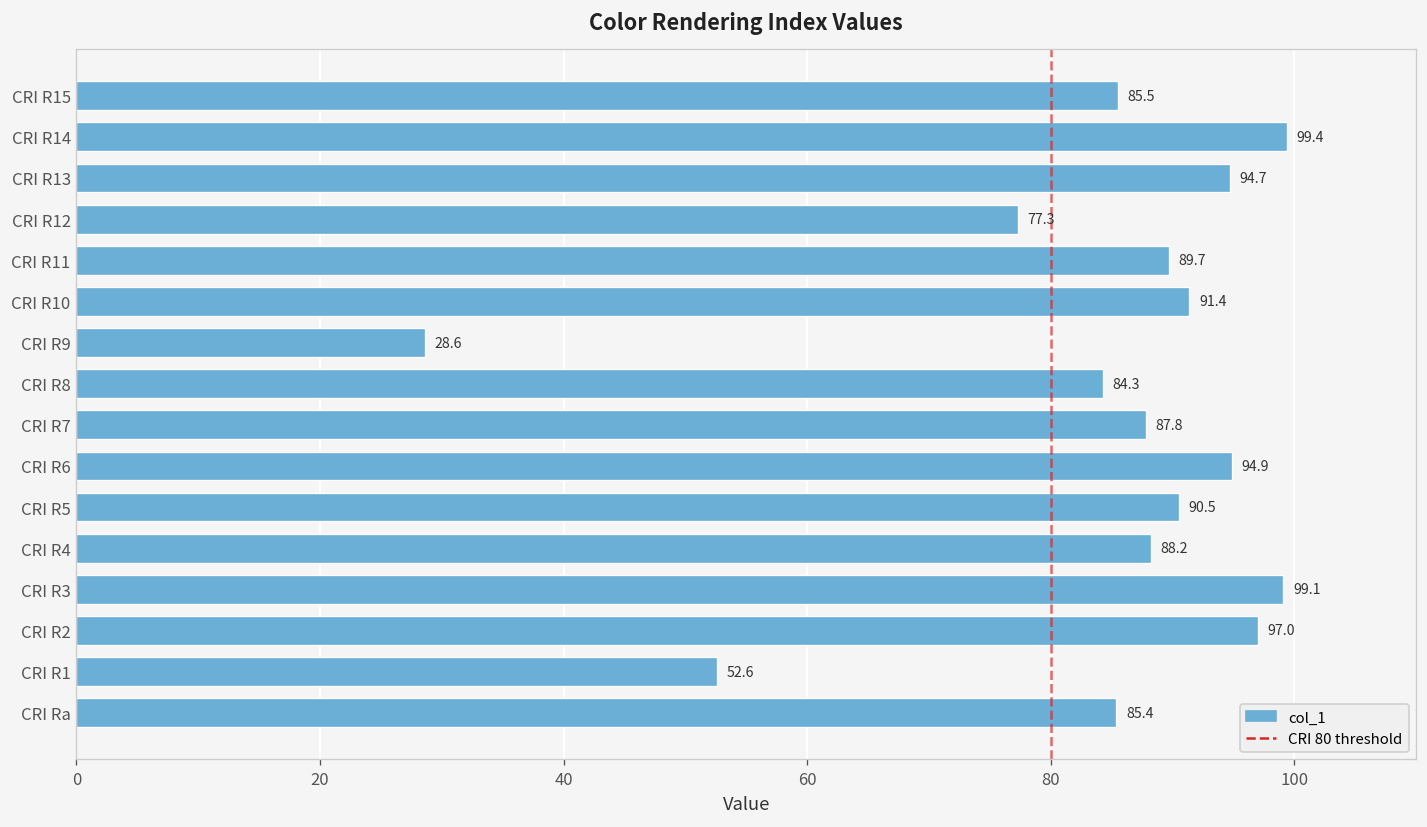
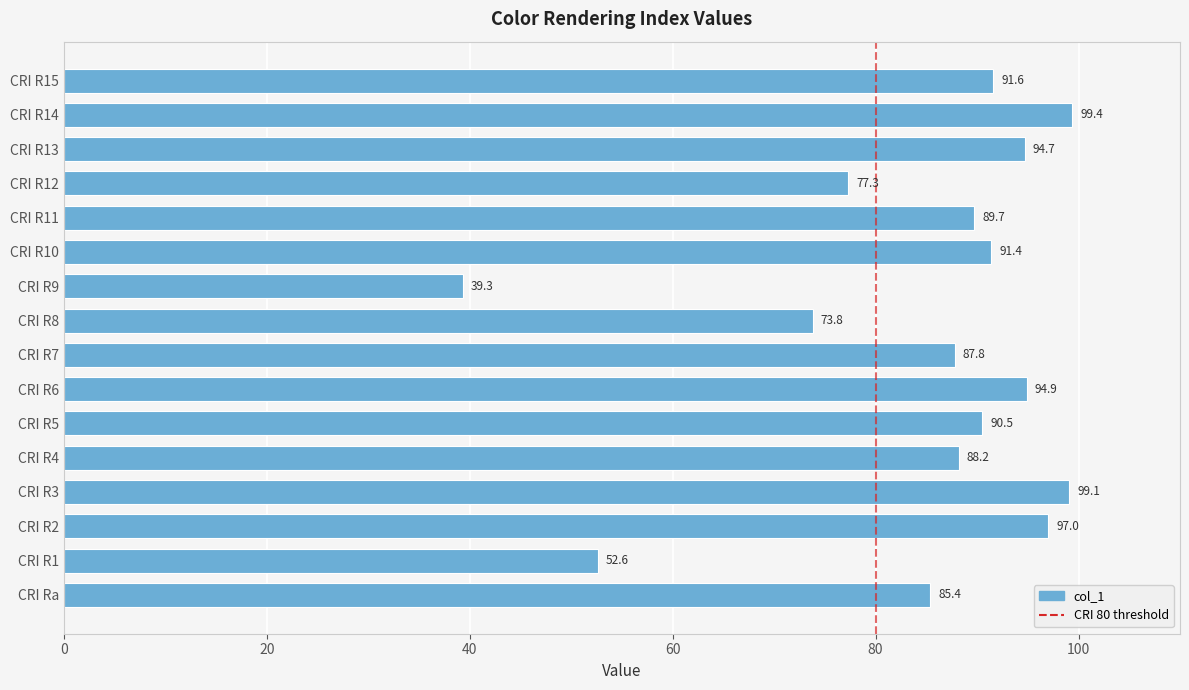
CRI R15: 85.5 -> 91.6
CRI R9: 28.6 -> 39.3
CRI R8: 84.3 -> 73.8
